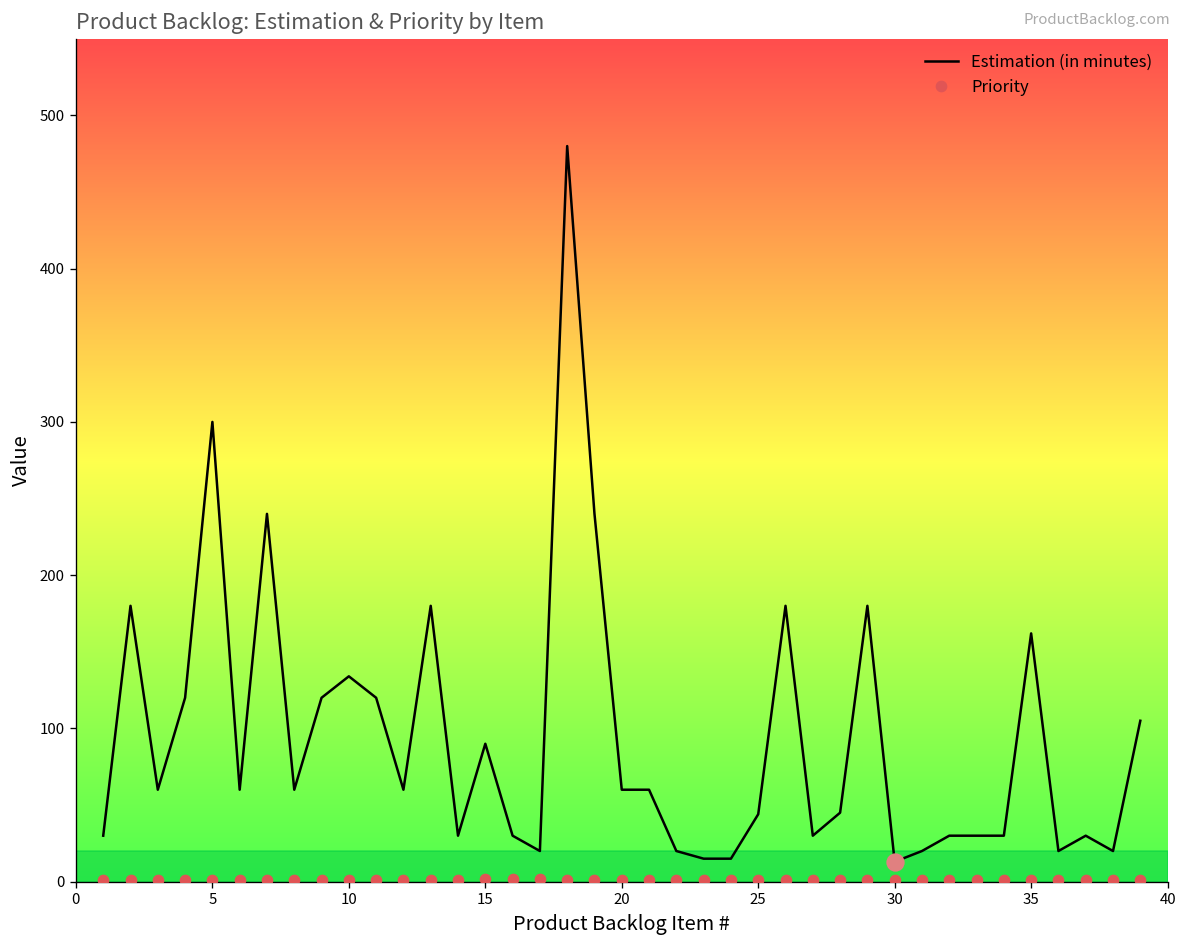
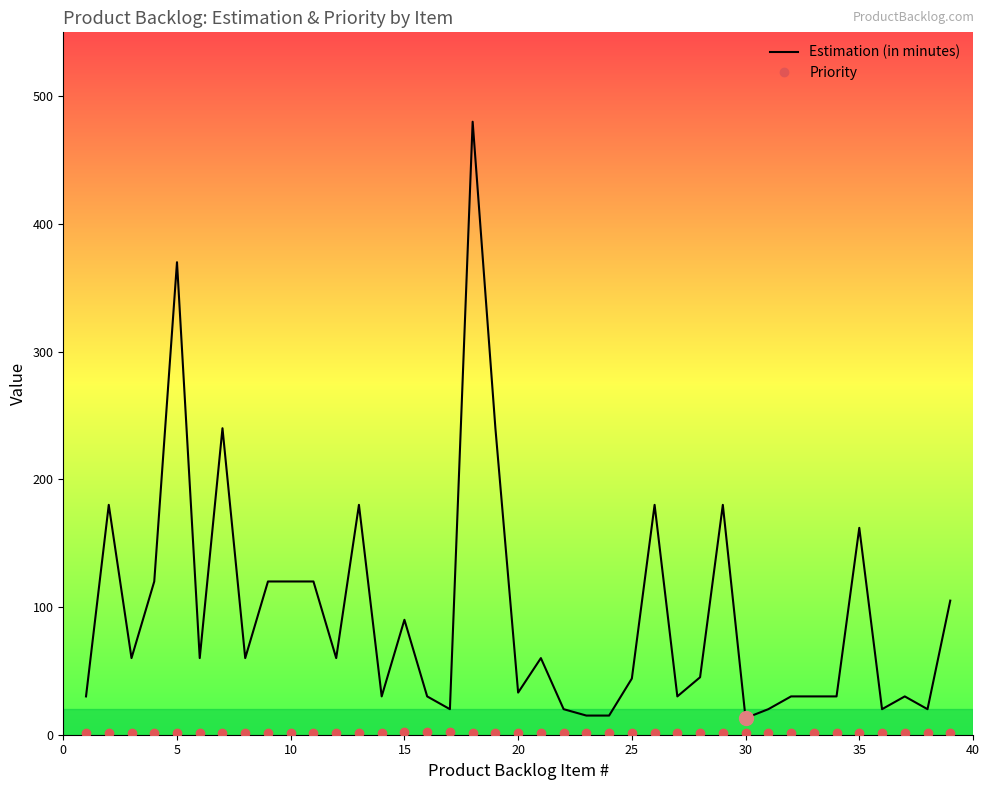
Estimation (in minutes), 5: 300 -> 370
Estimation (in minutes), 10: 134 -> 120
Estimation (in minutes), 20: 60 -> 33
